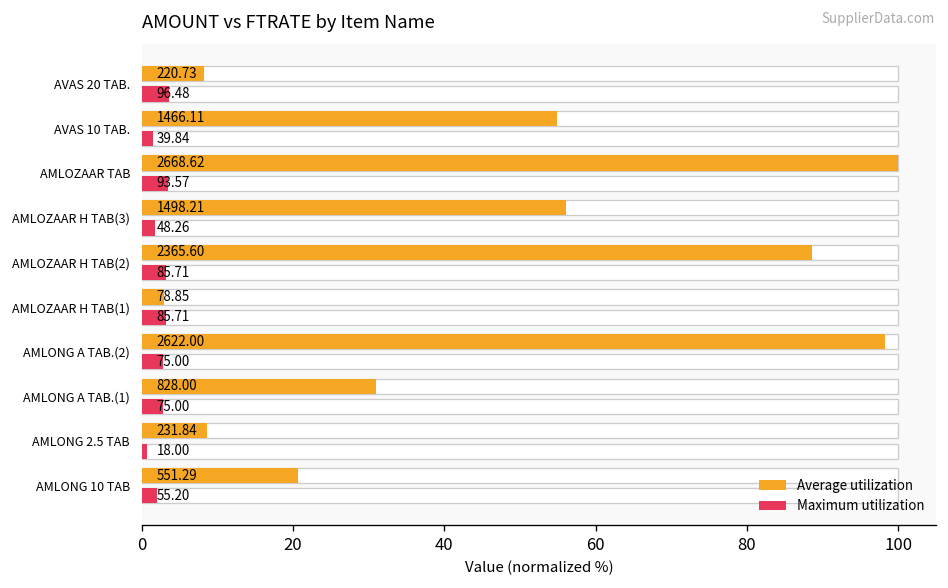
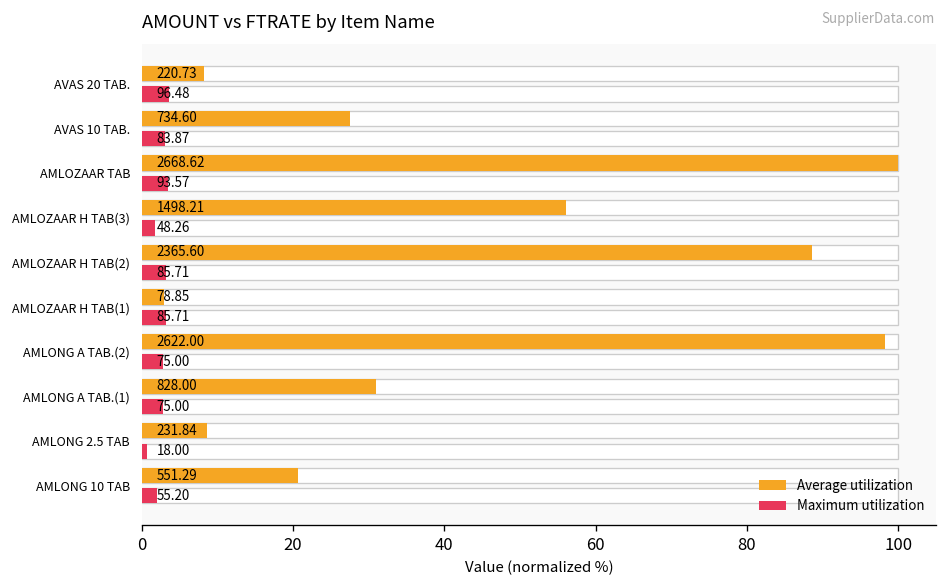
Average utilization, AVAS 10 TAB.: 1466.11 -> 734.60
Maximum utilization, AVAS 10 TAB.: 39.84 -> 83.87
